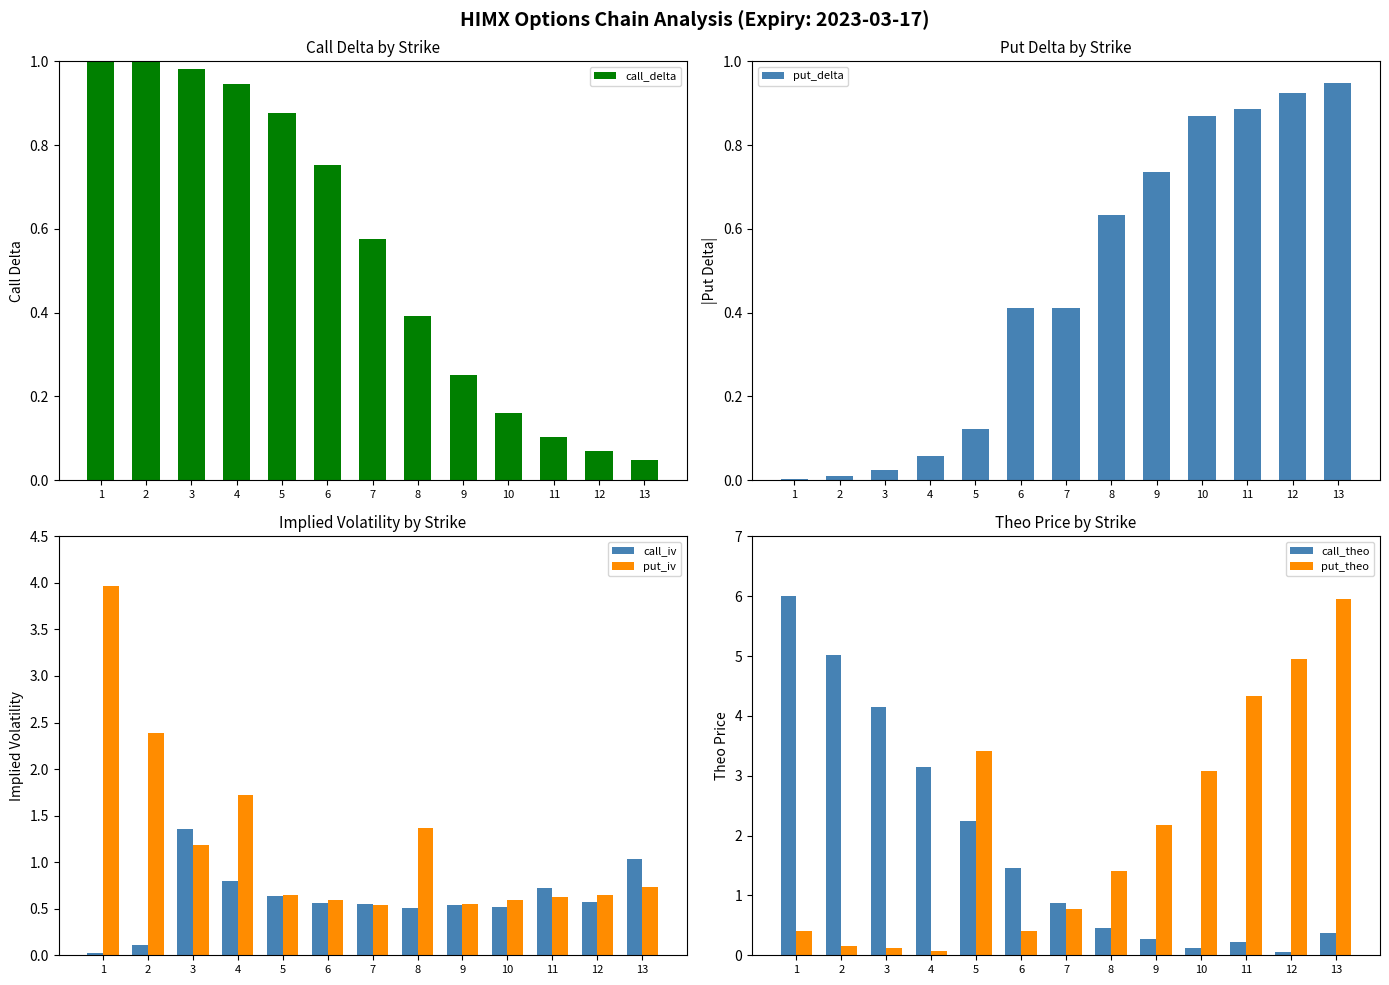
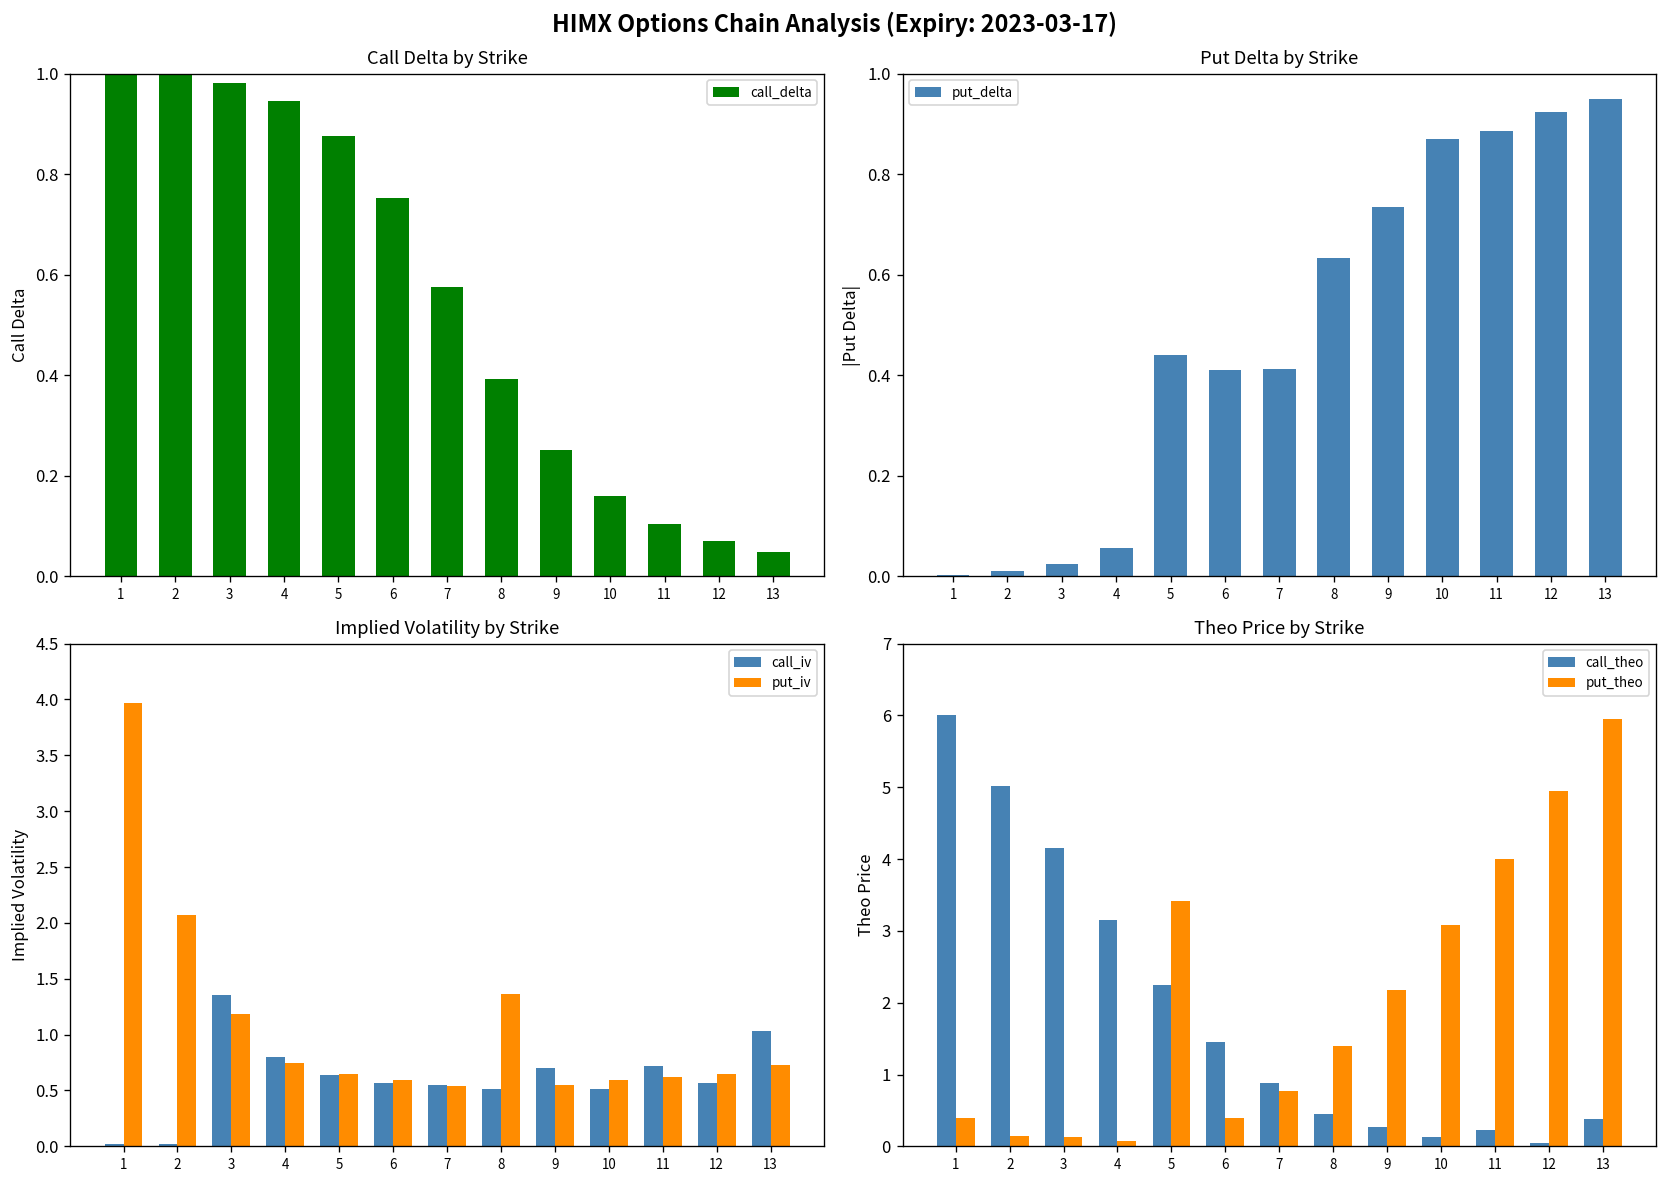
Put Delta by Strike, 5: 0.12 -> 0.44
Implied Volatility by Strike, call_iv, 2: 0.1 -> 0.0
Implied Volatility by Strike, put_iv, 2: 2.4 -> 2.1
Implied Volatility by Strike, put_iv, 4: 1.7 -> 0.7
Implied Volatility by Strike, call_iv, 9: 0.5 -> 0.7
Theo Price by Strike, put_theo, 11: 4.3 -> 4.0
